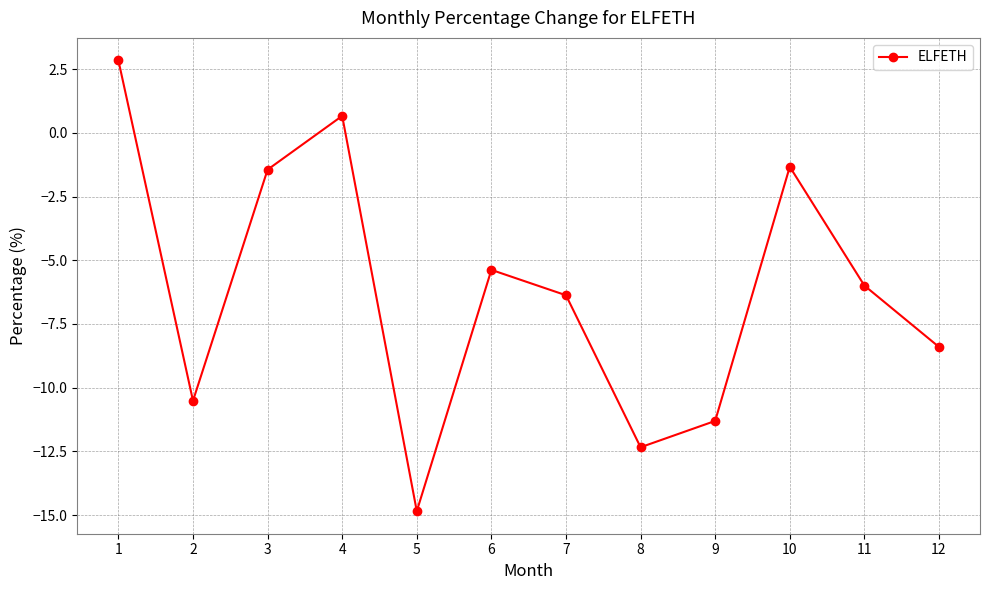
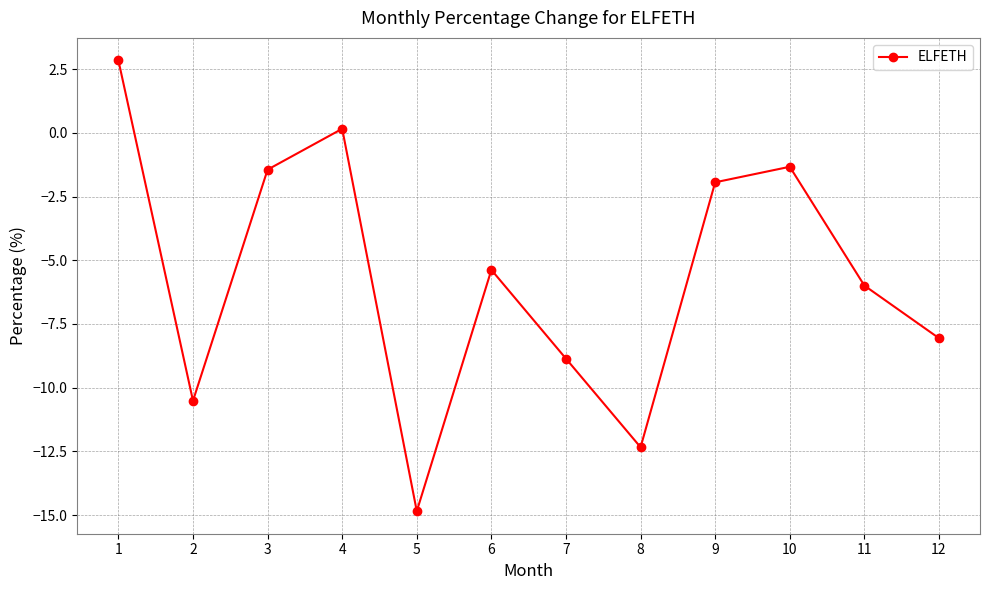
4: 0.7 -> 0.2
7: -6.4 -> -8.9
9: -11.3 -> -1.9
12: -8.4 -> -8.1
